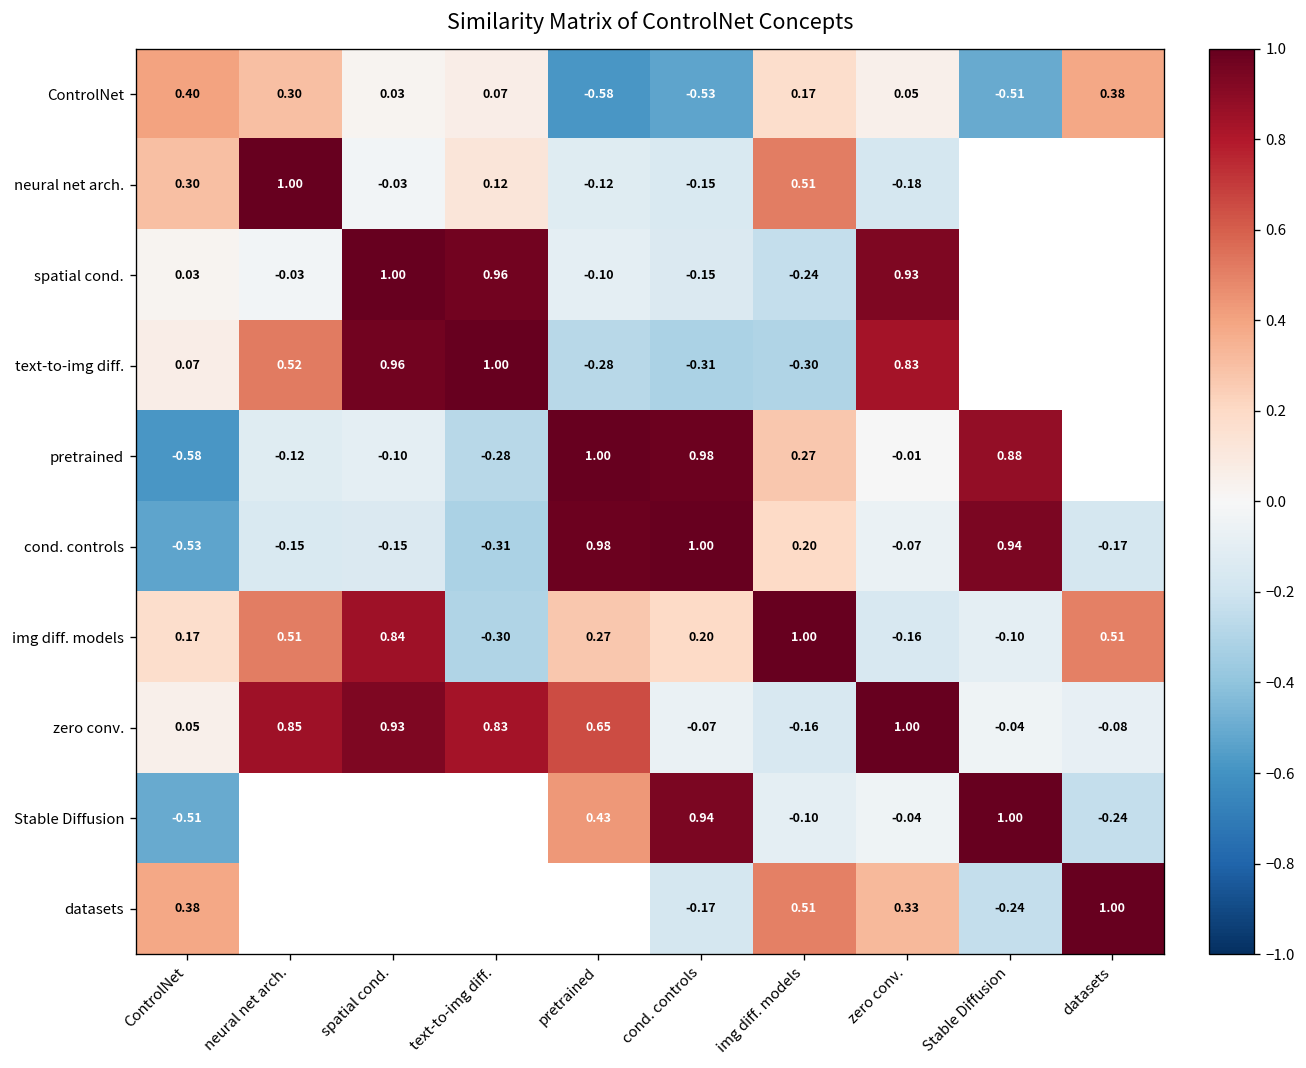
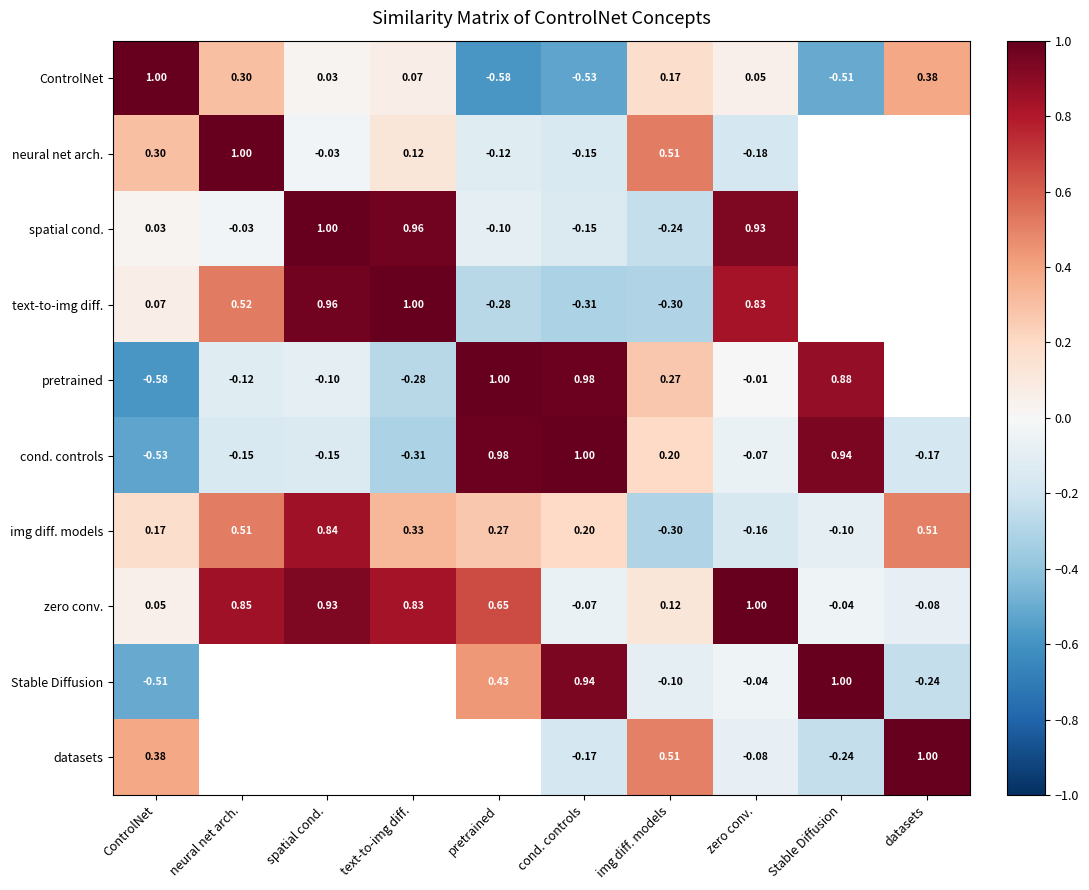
ControlNet, ControlNet: 0.40 -> 1.00
img diff. models, text-to-img diff.: -0.30 -> 0.33
img diff. models, img diff. models: 1.00 -> -0.30
zero conv., img diff. models: -0.16 -> 0.12
datasets, zero conv.: 0.33 -> -0.08
